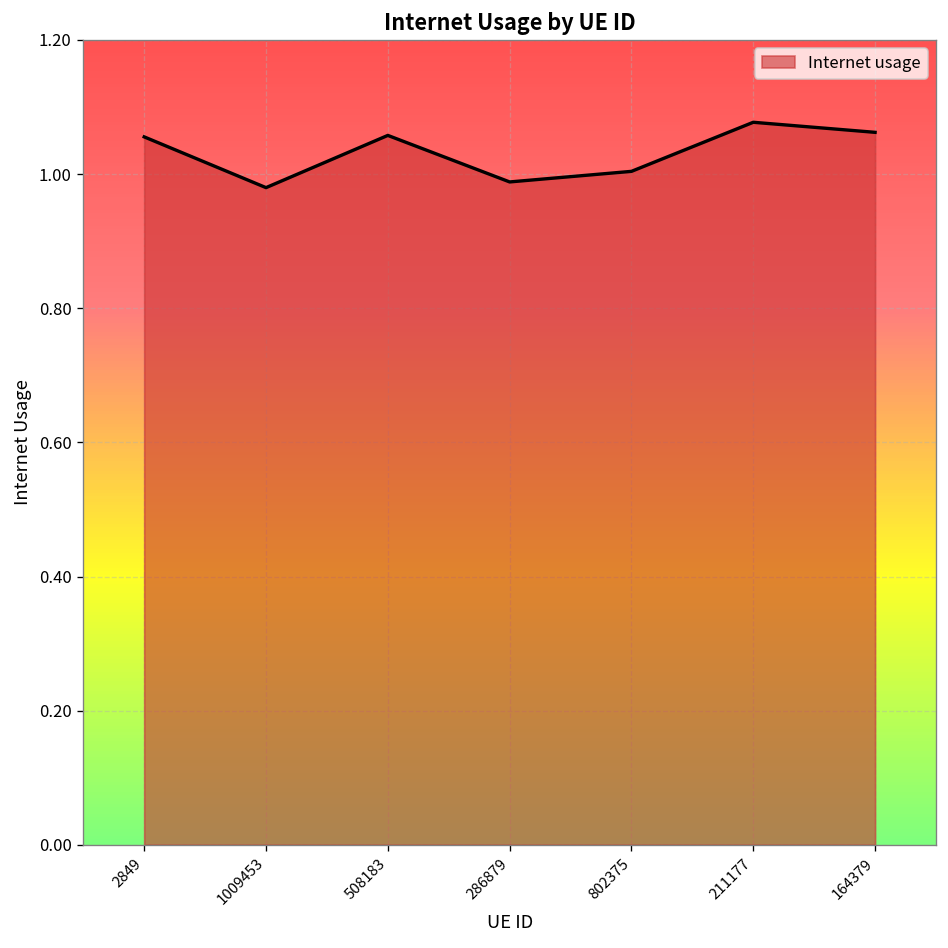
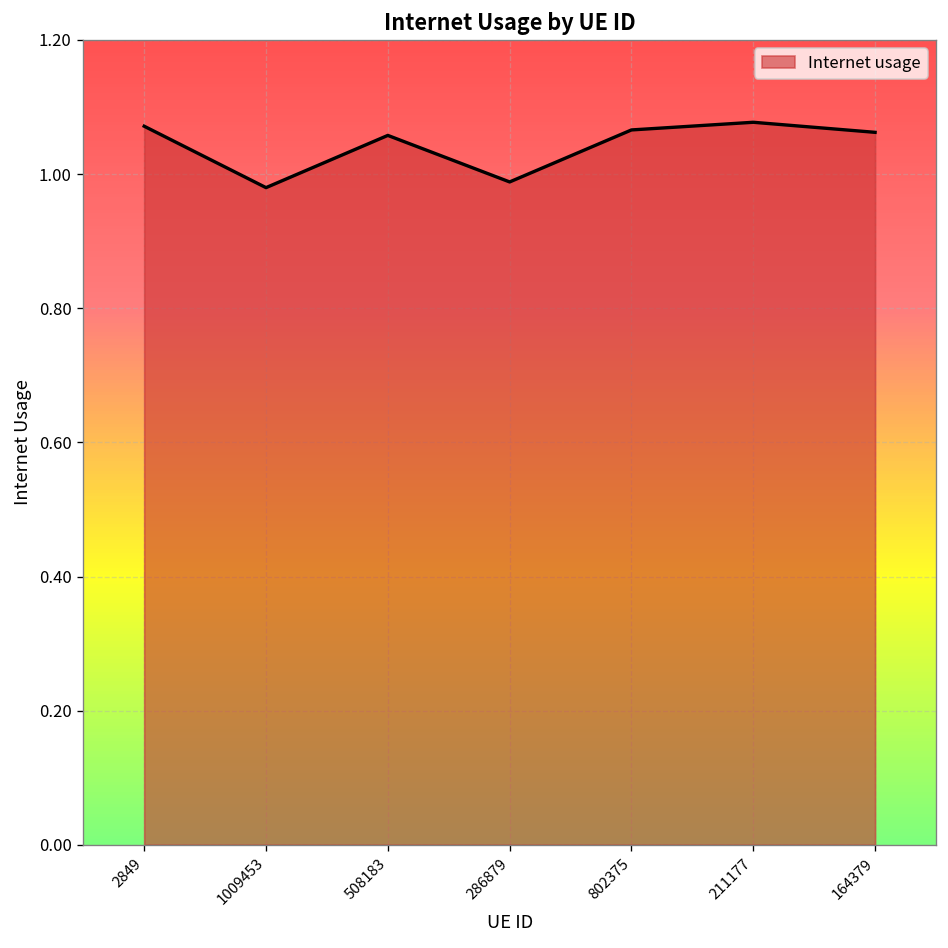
2849: 1.06 -> 1.07
802375: 1.00 -> 1.07
